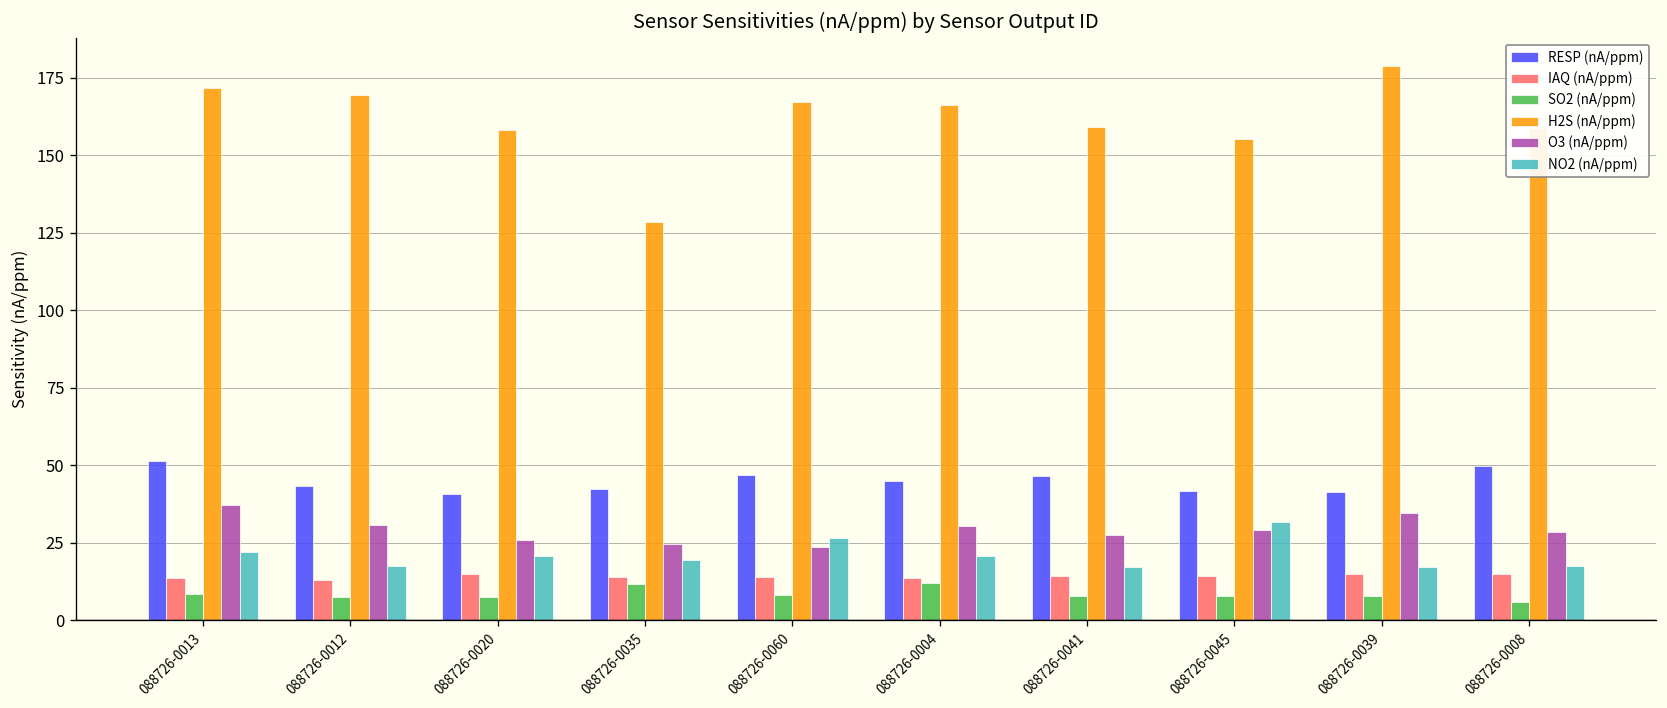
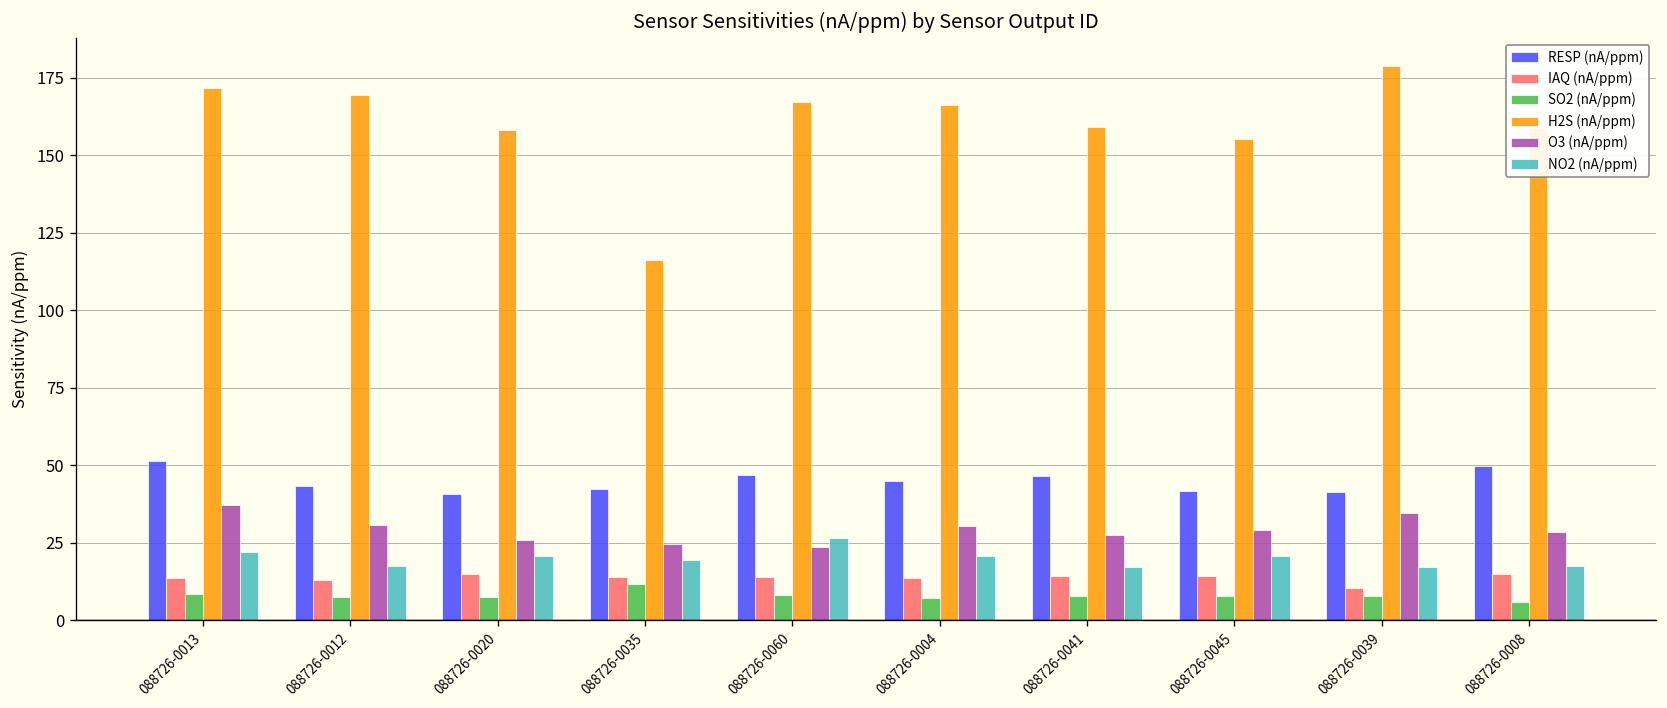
H2S (nA/ppm), 088726-0035: 128 -> 116
SO2 (nA/ppm), 088726-0004: 12 -> 7
NO2 (nA/ppm), 088726-0045: 32 -> 21
IAQ (nA/ppm), 088726-0039: 15 -> 10
